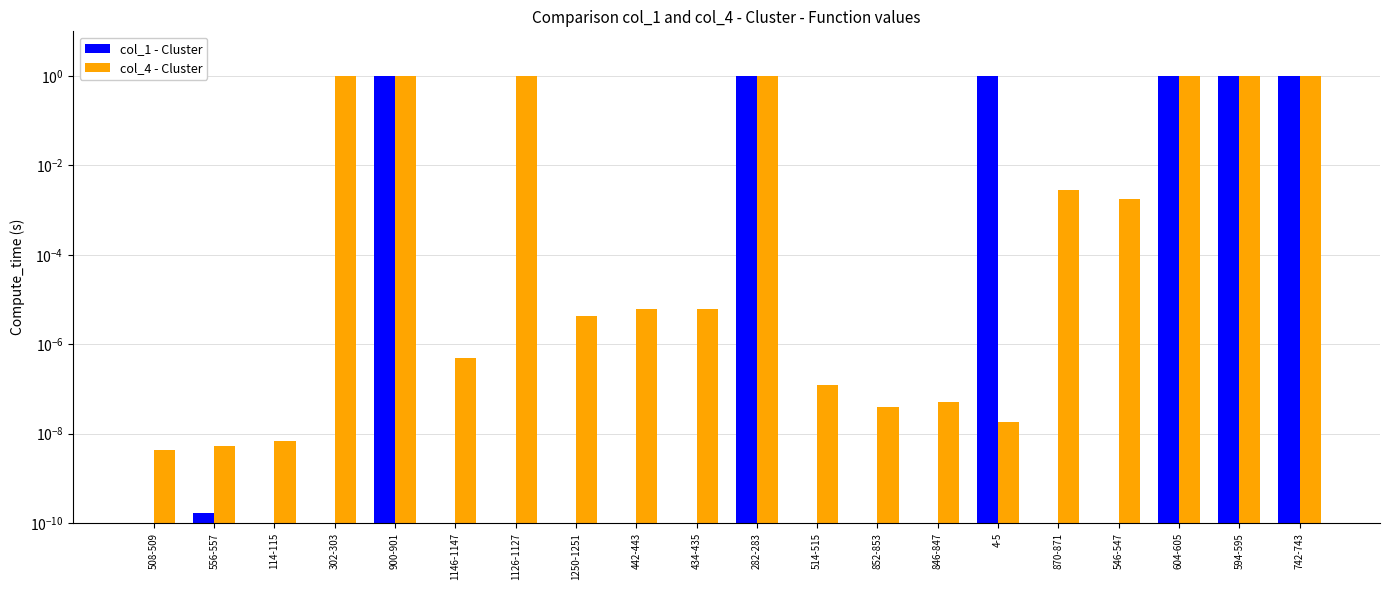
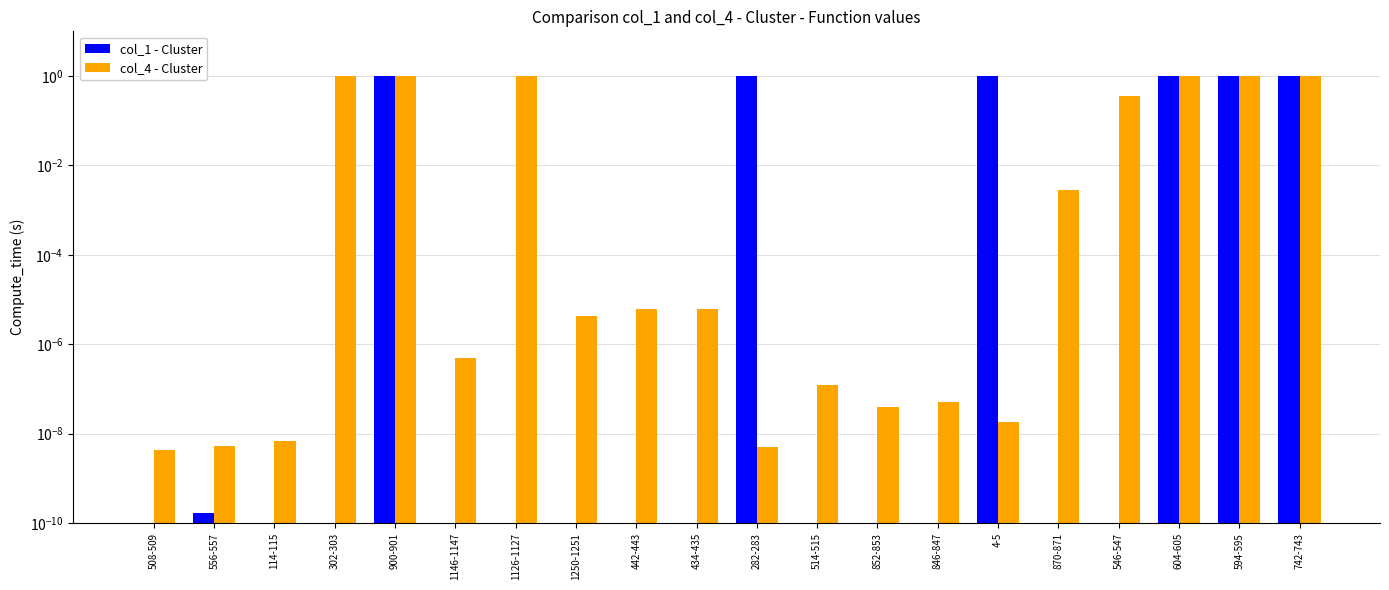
col_4 - Cluster, 282-283: 1 -> 0
col_4 - Cluster, 546-547: 0.0018 -> 0.4
